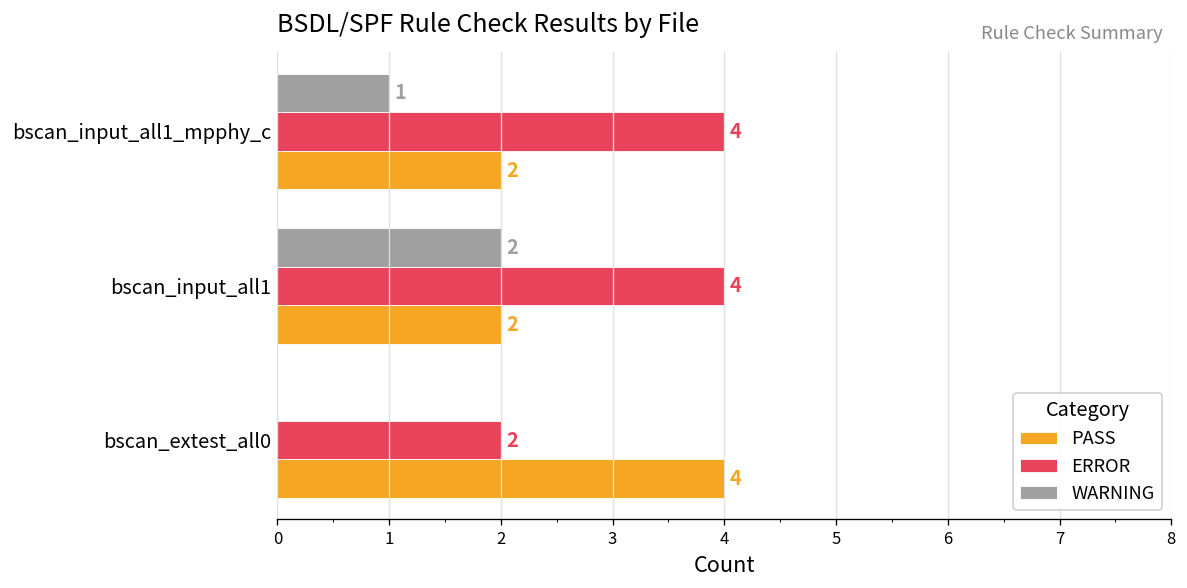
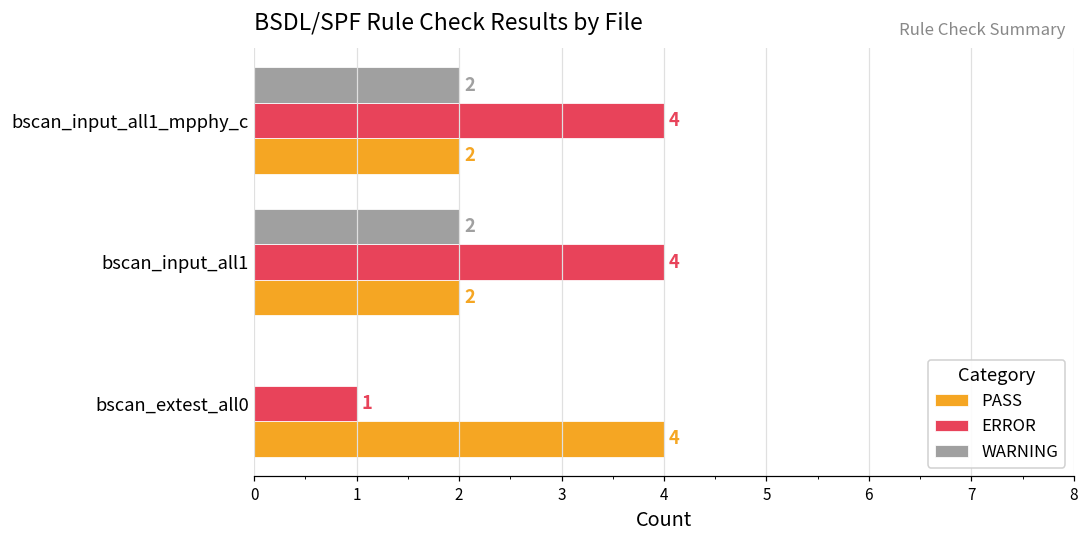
WARNING, bscan_input_all1_mpphy_c: 1 -> 2
ERROR, bscan_extest_all0: 2 -> 1
